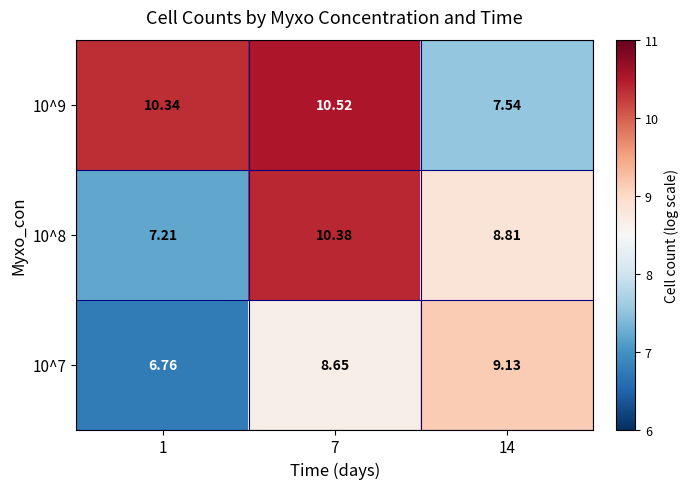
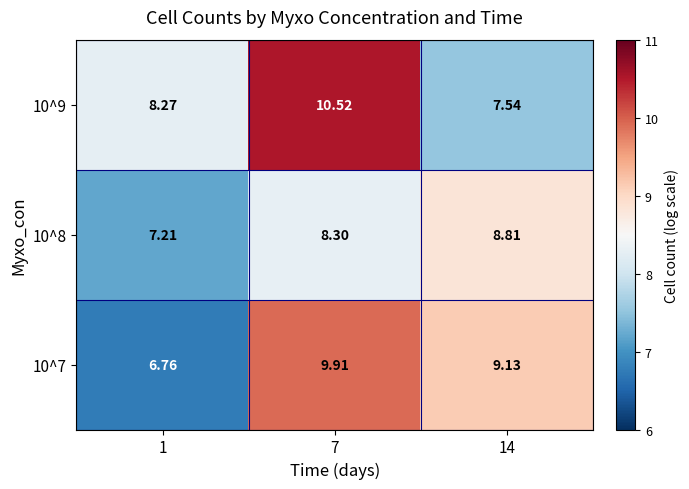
10^9, 1: 10.34 -> 8.27
10^8, 7: 10.38 -> 8.30
10^7, 7: 8.65 -> 9.91
